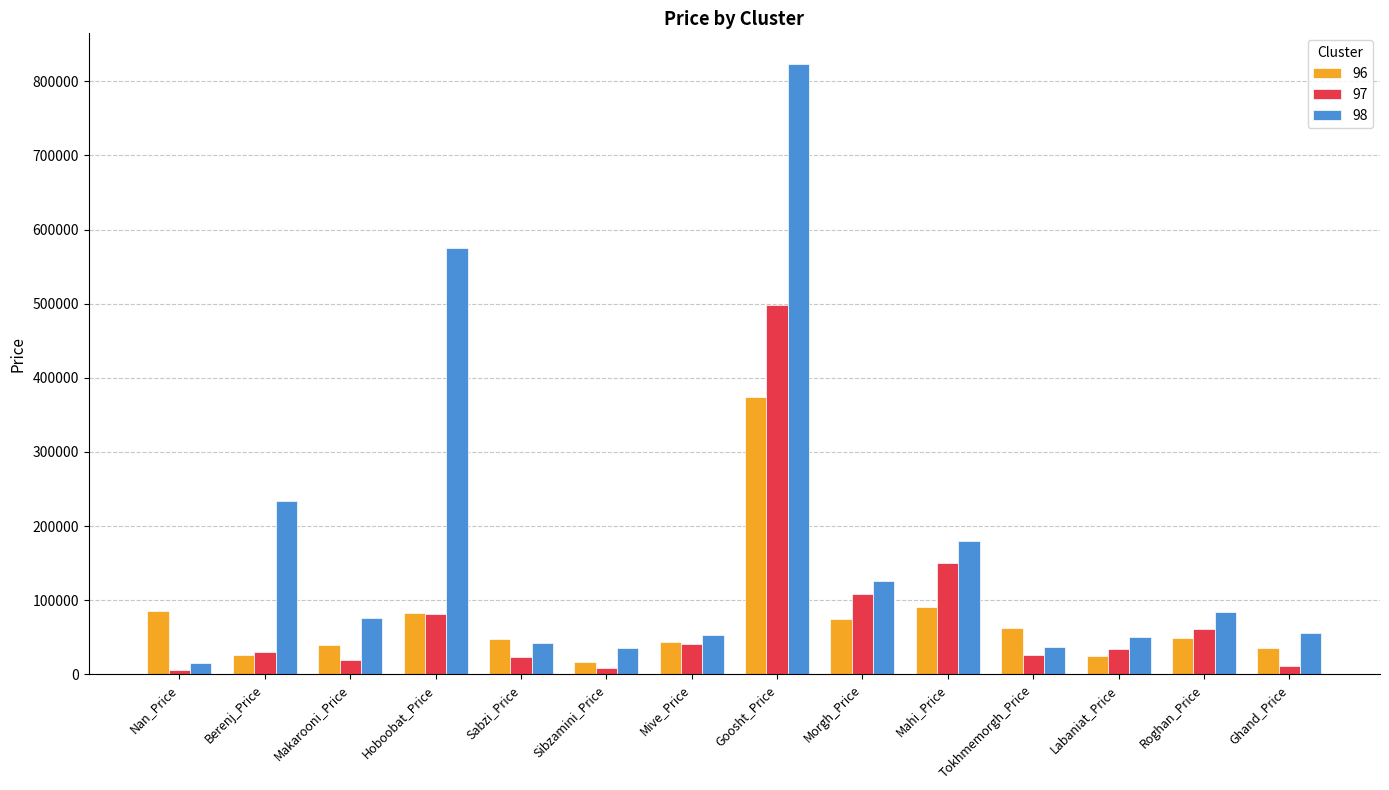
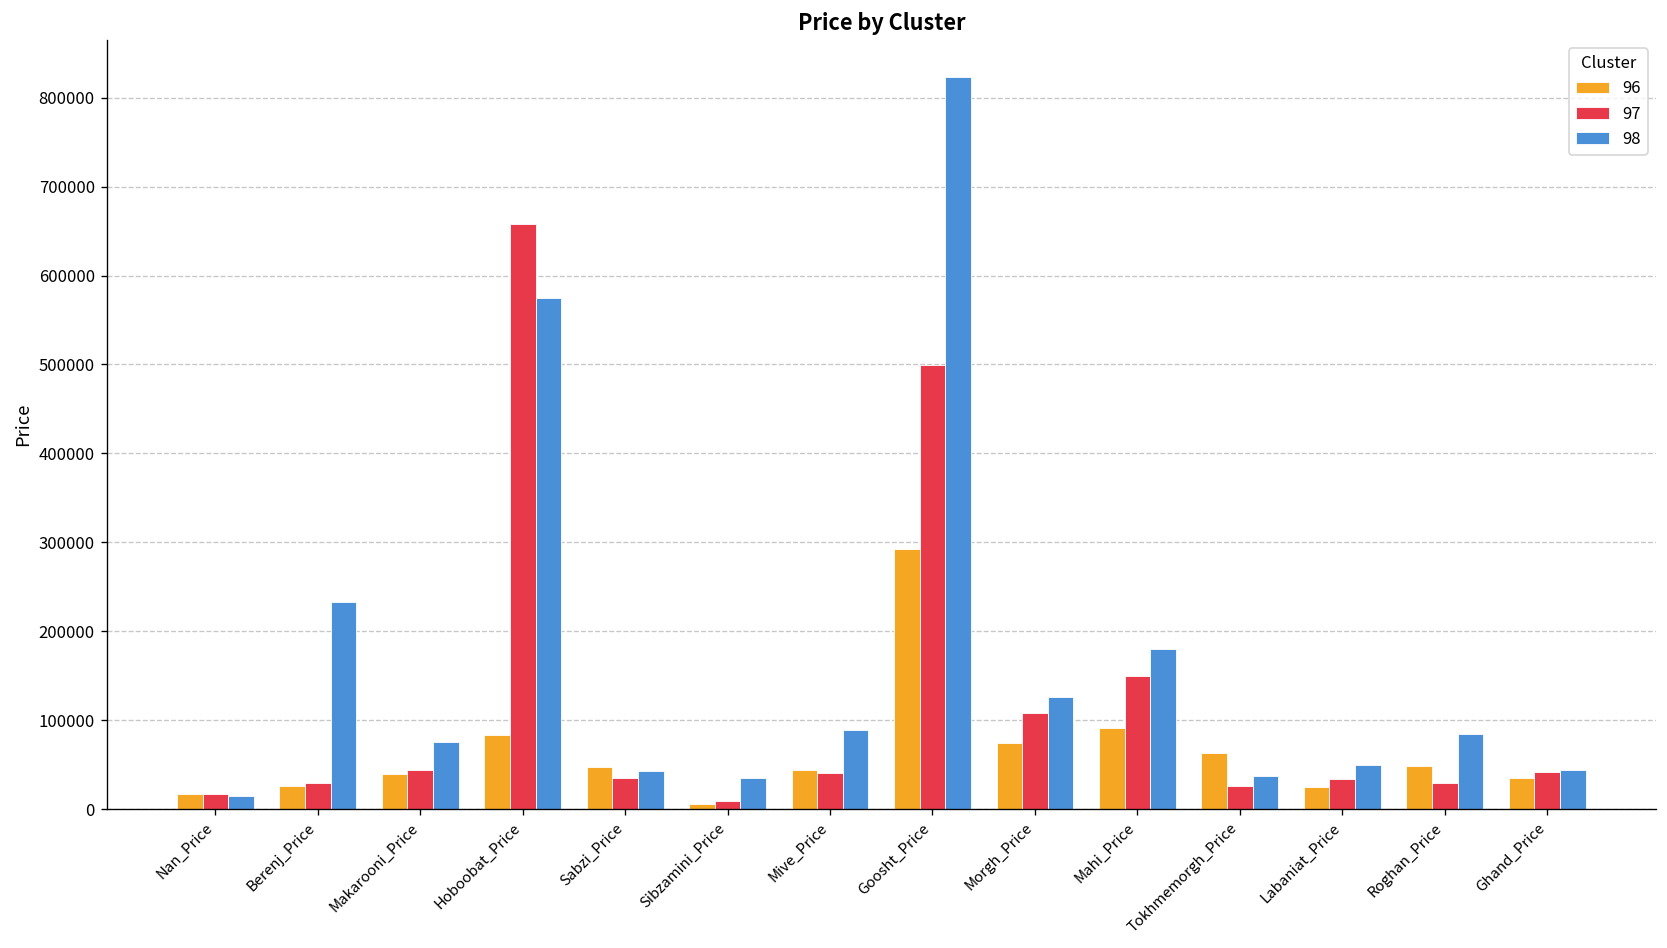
96, Nan_Price: 90000 -> 20000
97, Nan_Price: 10000 -> 20000
97, Makarooni_Price: 20000 -> 40000
97, Hoboobat_Price: 80000 -> 660000
97, Sabzi_Price: 20000 -> 40000
96, Sibzamini_Price: 20000 -> 10000
98, Mive_Price: 50000 -> 90000
96, Goosht_Price: 370000 -> 290000
97, Roghan_Price: 60000 -> 30000
97, Ghand_Price: 10000 -> 40000
98, Ghand_Price: 60000 -> 40000
